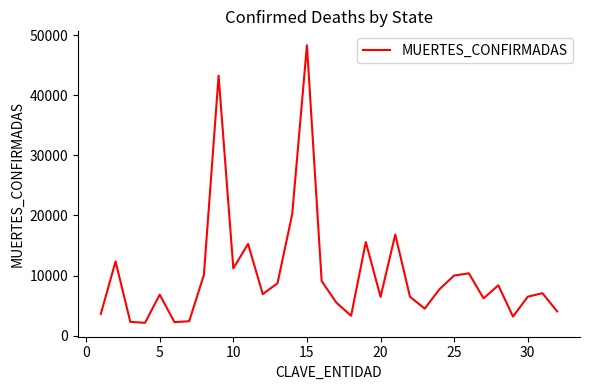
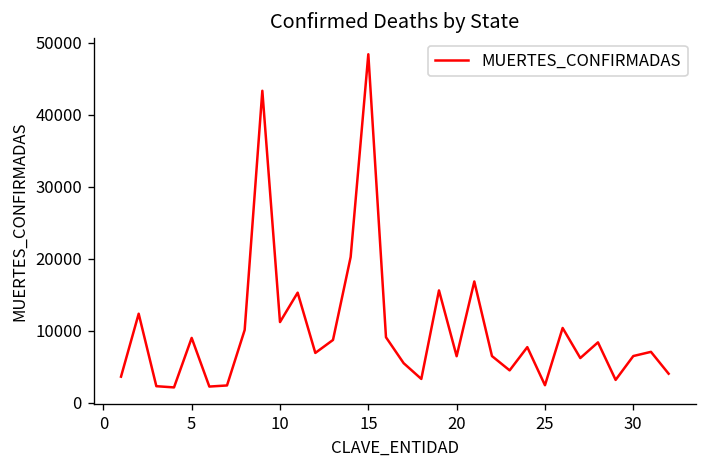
5: 7000 -> 9000
25: 10000 -> 2000
